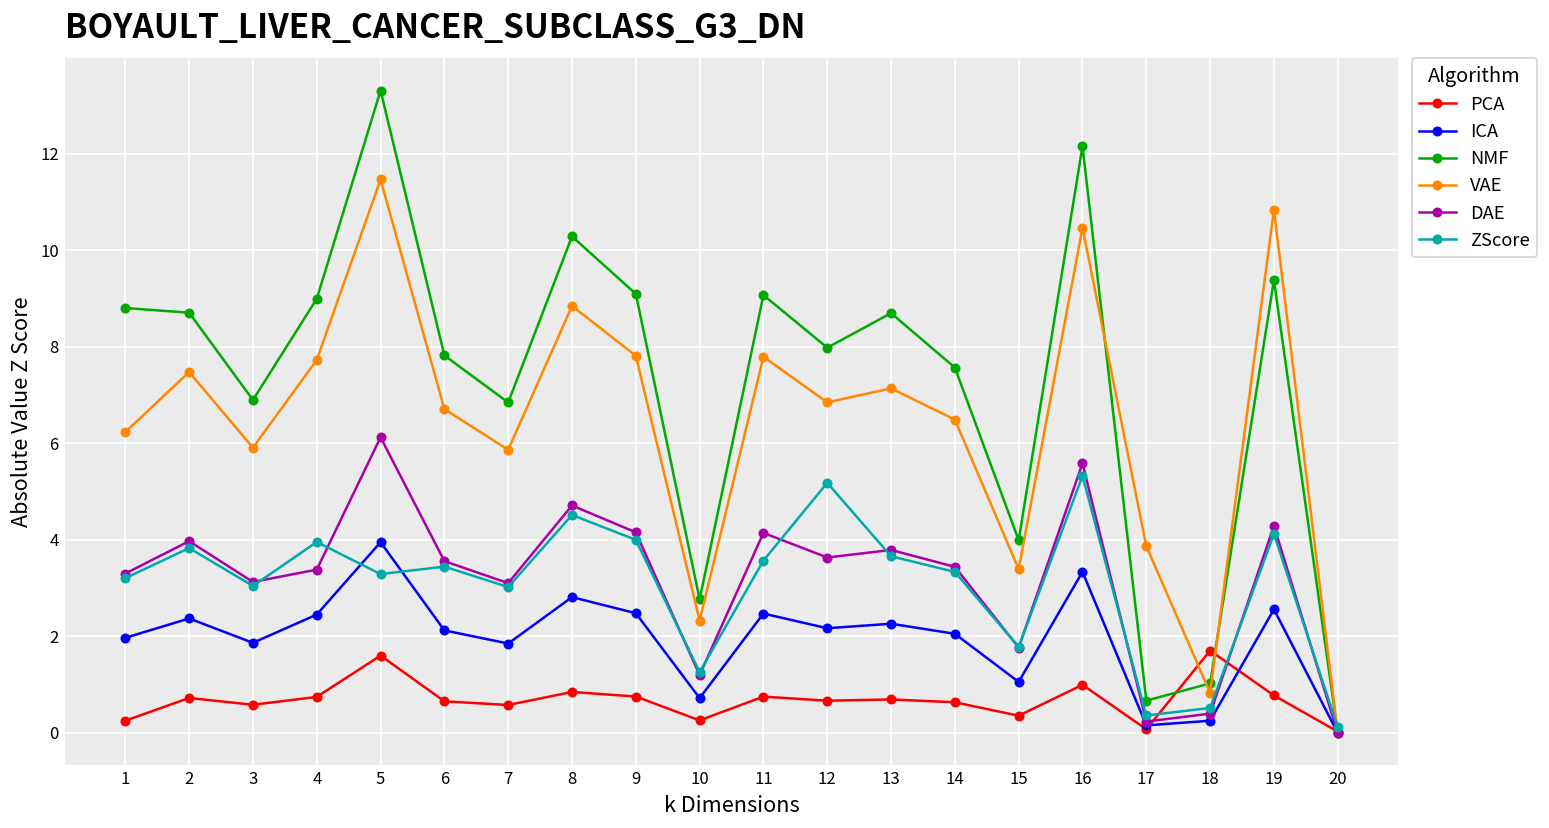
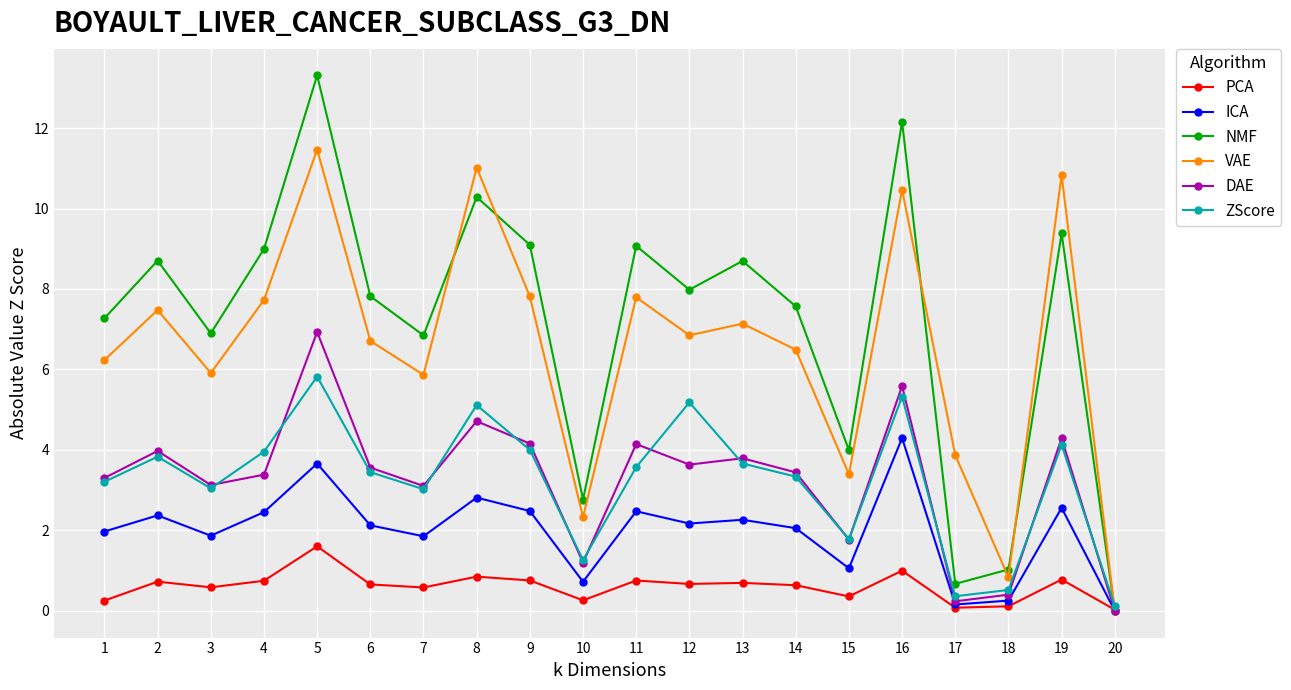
NMF, 1: 8.8 -> 7.3
ICA, 5: 4.0 -> 3.7
DAE, 5: 6.1 -> 6.9
ZScore, 5: 3.3 -> 5.8
VAE, 8: 8.8 -> 11.0
ZScore, 8: 4.5 -> 5.1
ICA, 16: 3.3 -> 4.3
PCA, 18: 1.7 -> 0.1
